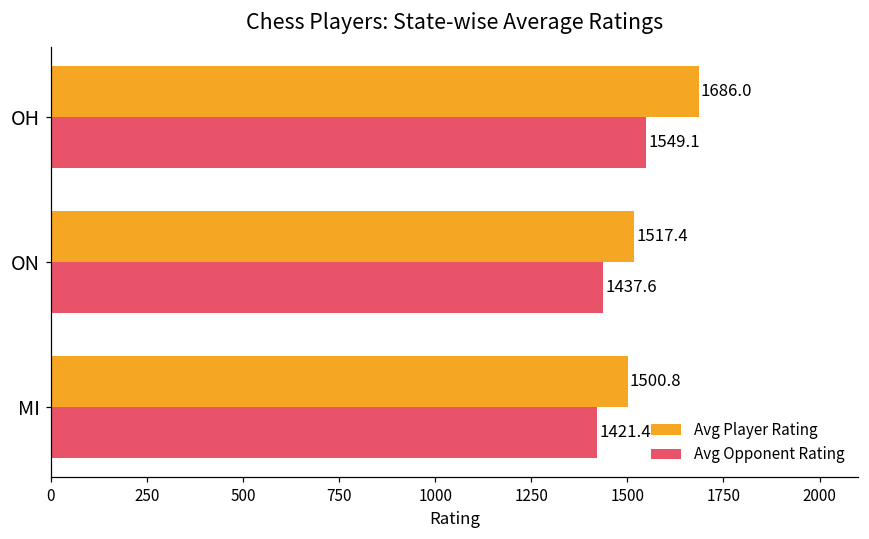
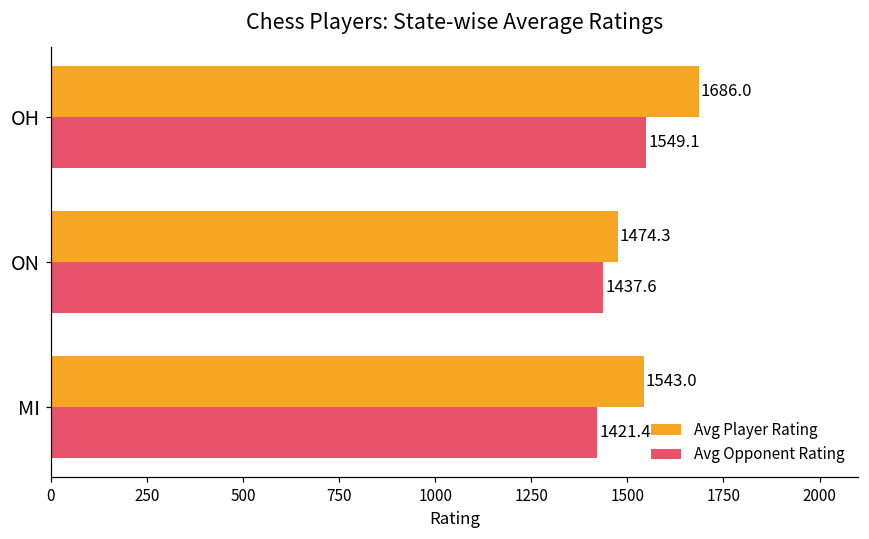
Avg Player Rating, ON: 1517.4 -> 1474.3
Avg Player Rating, MI: 1500.8 -> 1543.0
